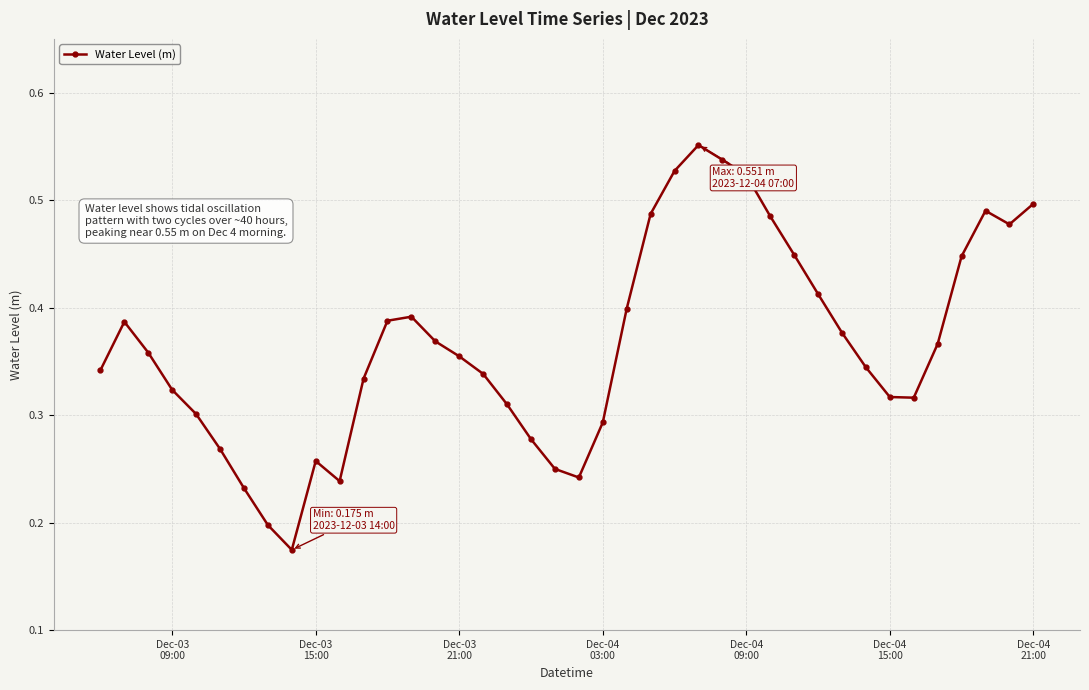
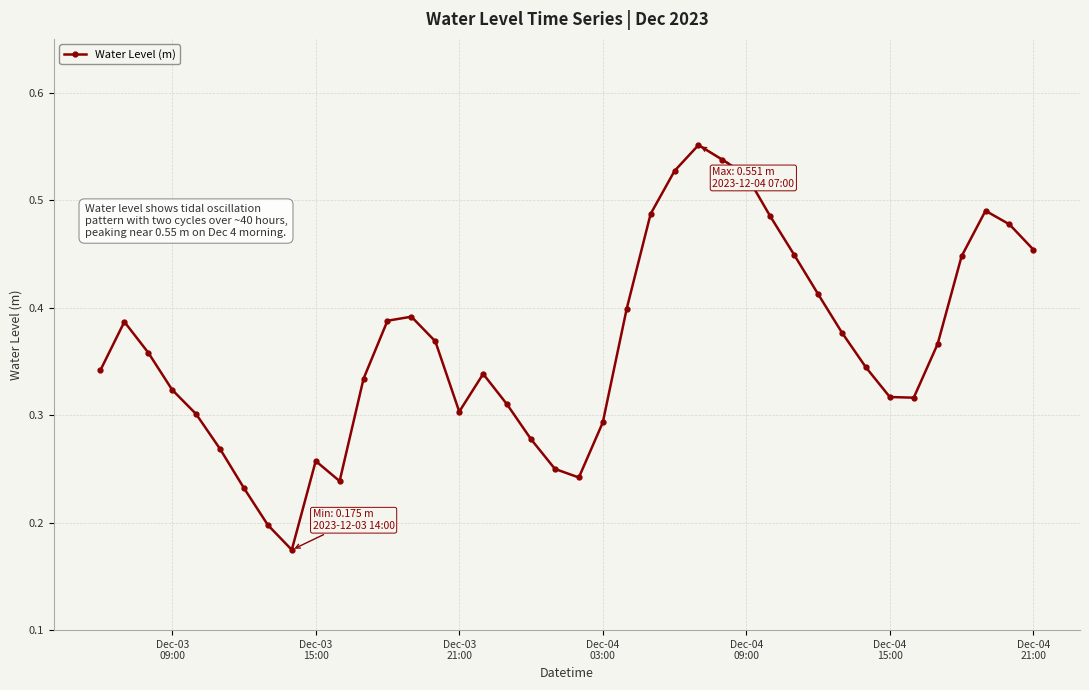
Dec-03 21:00: 0.355 -> 0.303
Dec-04 21:00: 0.497 -> 0.454
